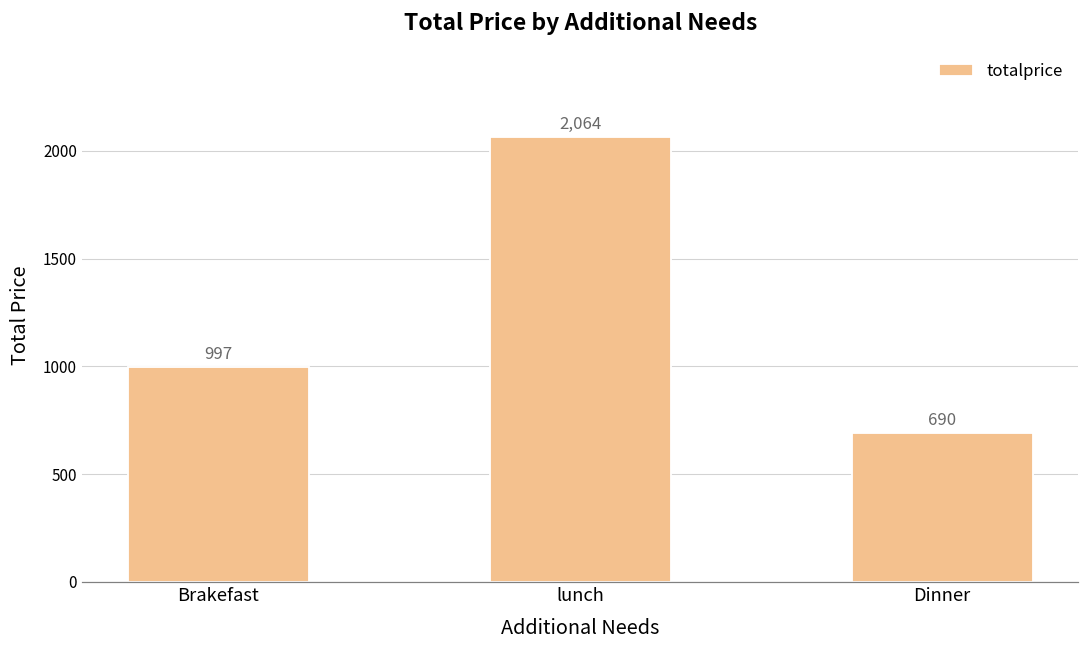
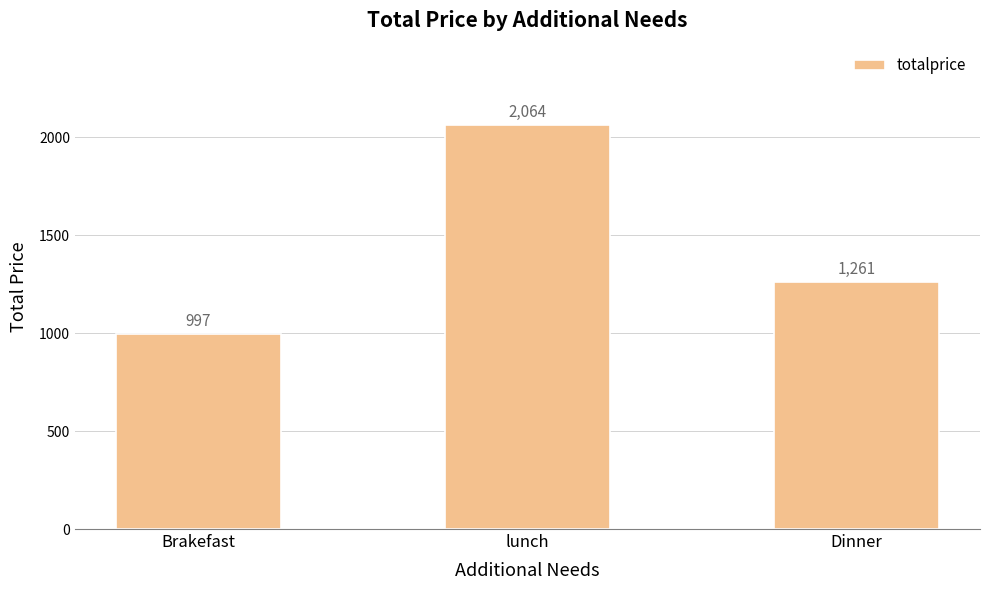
Dinner: 690 -> 1,261
